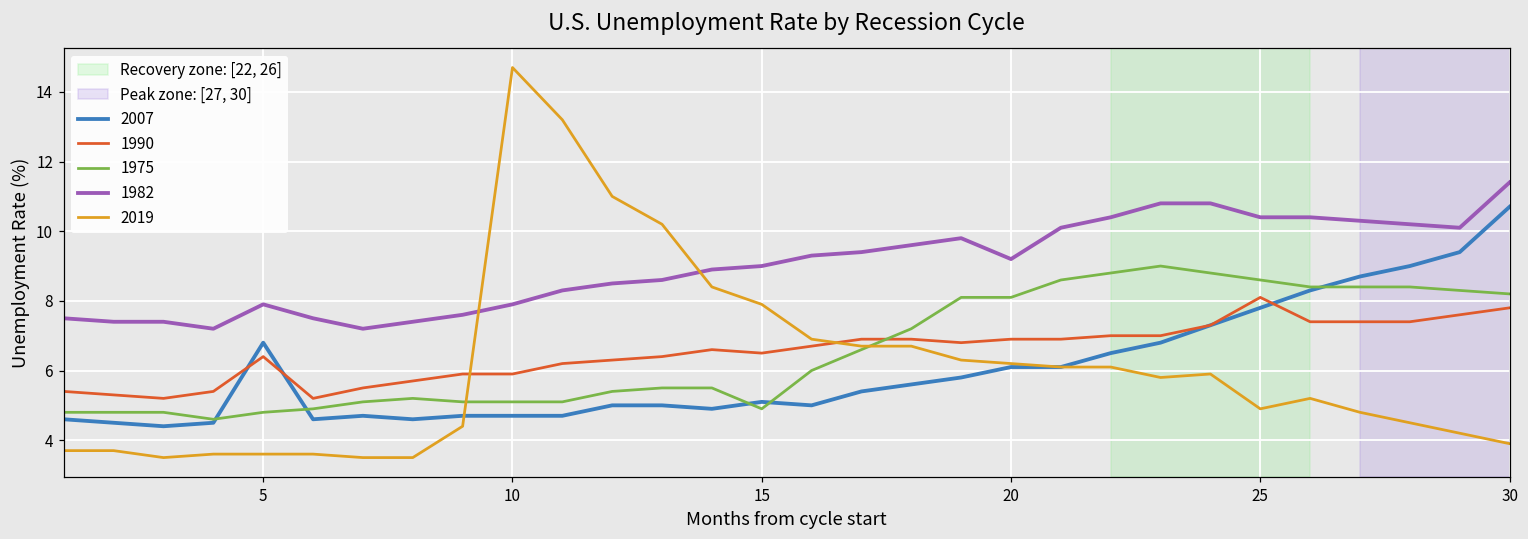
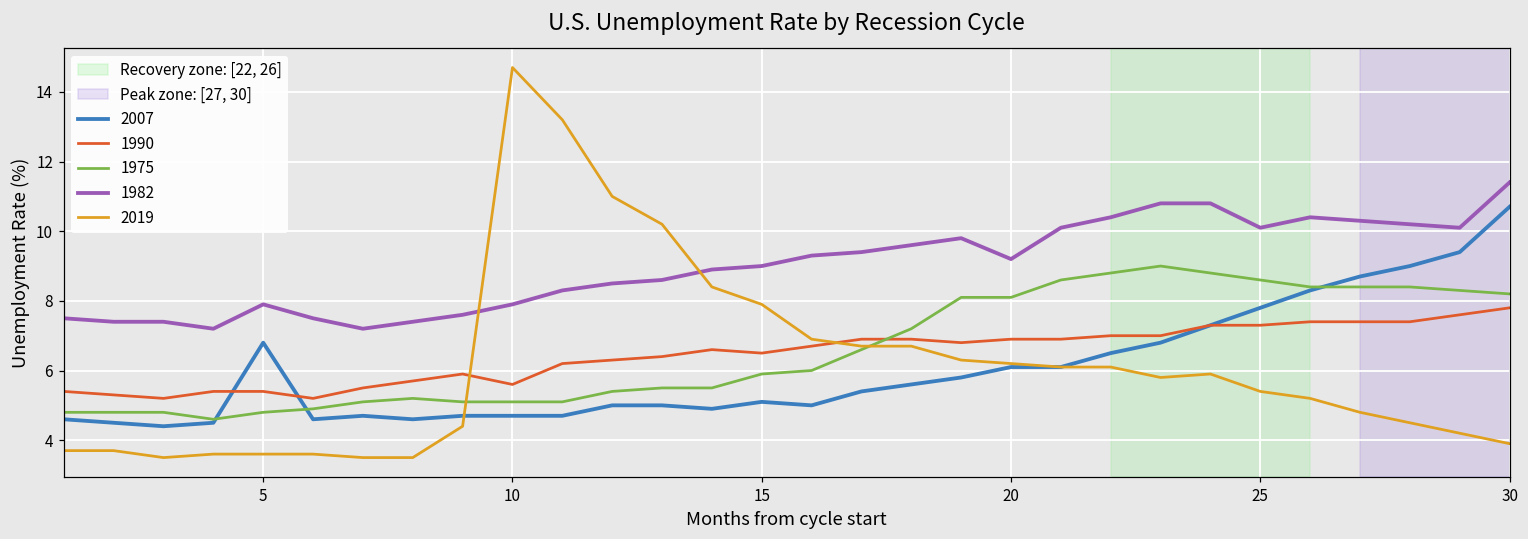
1990, 5: 6.4 -> 5.4
1990, 10: 5.9 -> 5.6
1975, 15: 4.9 -> 5.9
1990, 25: 8.1 -> 7.3
1982, 25: 10.4 -> 10.1
2019, 25: 4.9 -> 5.4
